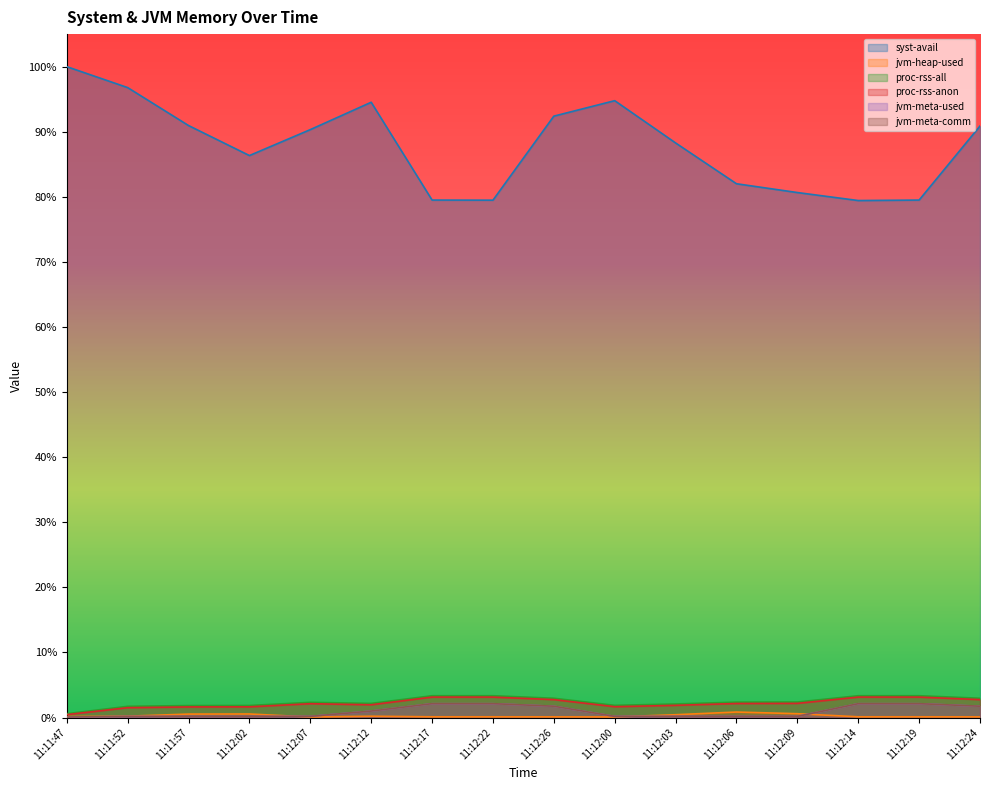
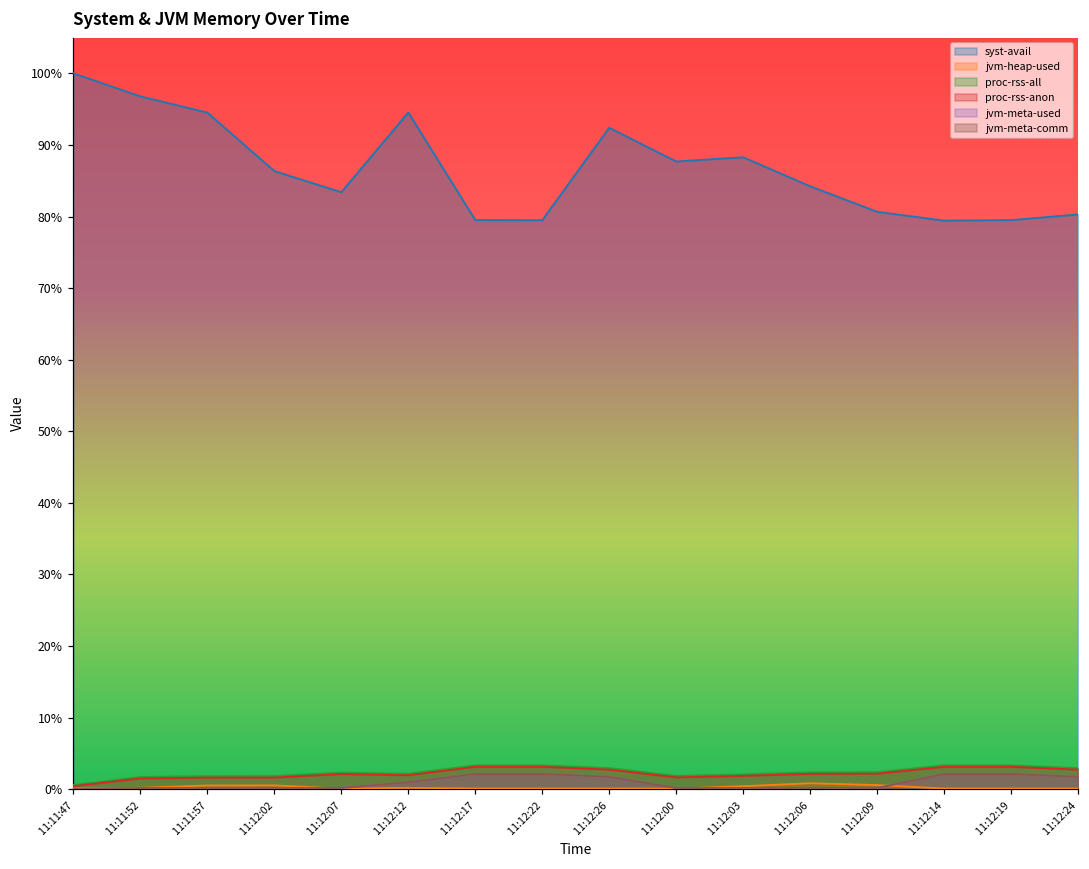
syst-avail, 11:11:57: 91% -> 95%
syst-avail, 11:12:07: 90% -> 83%
syst-avail, 11:12:00: 95% -> 88%
syst-avail, 11:12:06: 82% -> 84%
syst-avail, 11:12:24: 91% -> 80%
